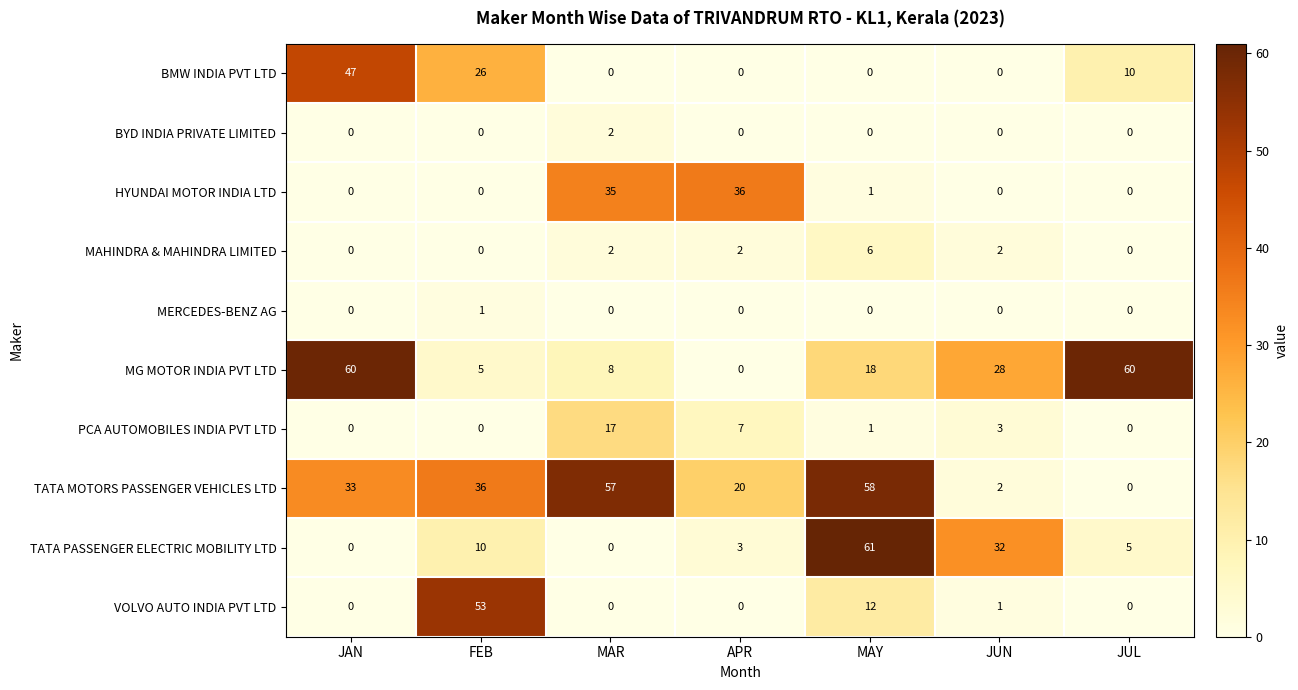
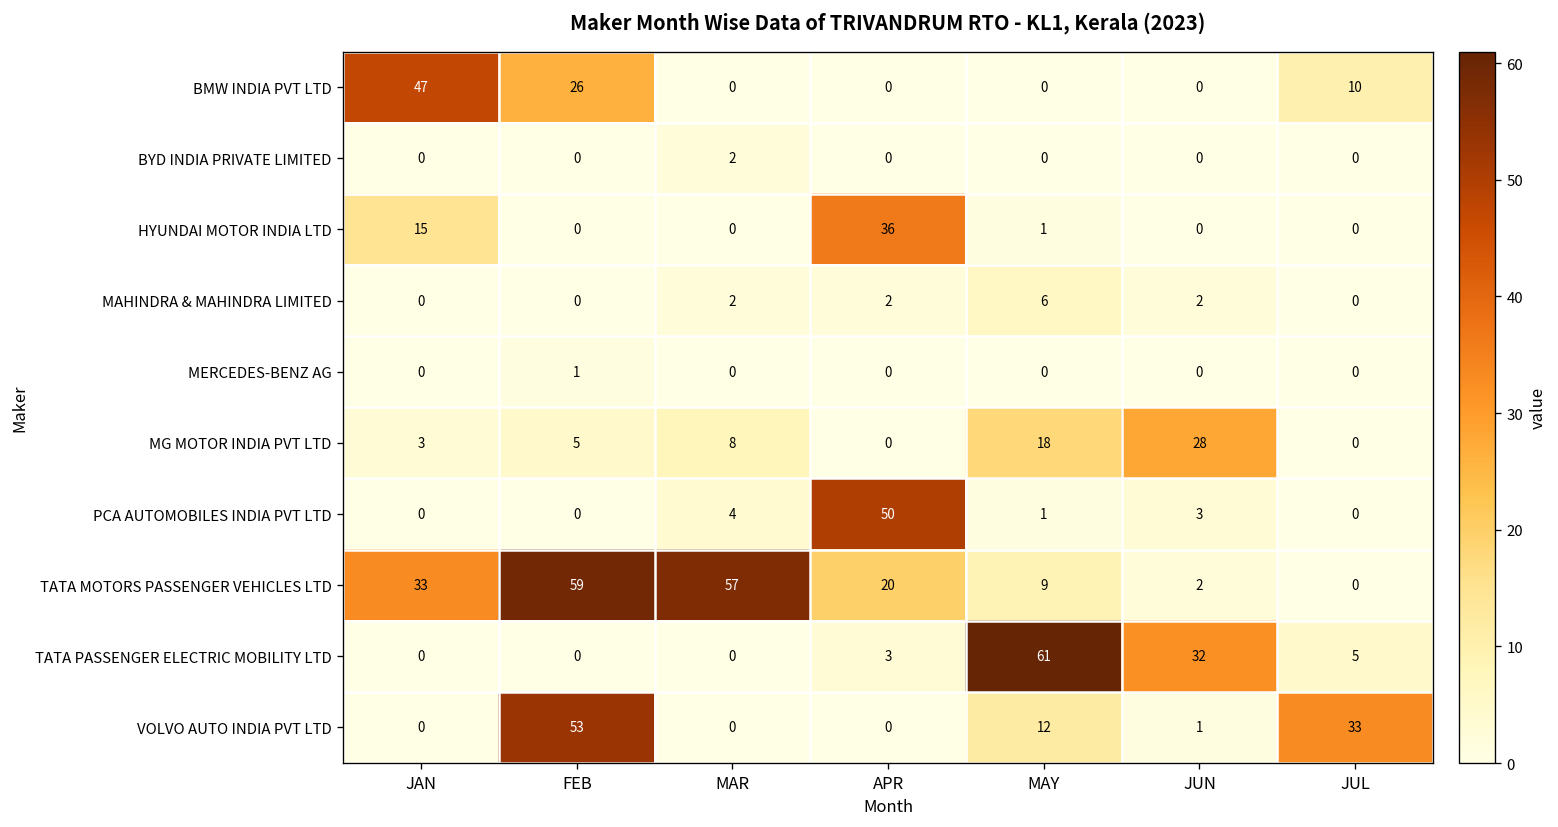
HYUNDAI MOTOR INDIA LTD, JAN: 0 -> 15
HYUNDAI MOTOR INDIA LTD, MAR: 35 -> 0
MG MOTOR INDIA PVT LTD, JAN: 60 -> 3
MG MOTOR INDIA PVT LTD, JUL: 60 -> 0
PCA AUTOMOBILES INDIA PVT LTD, MAR: 17 -> 4
PCA AUTOMOBILES INDIA PVT LTD, APR: 7 -> 50
TATA MOTORS PASSENGER VEHICLES LTD, FEB: 36 -> 59
TATA MOTORS PASSENGER VEHICLES LTD, MAY: 58 -> 9
TATA PASSENGER ELECTRIC MOBILITY LTD, FEB: 10 -> 0
VOLVO AUTO INDIA PVT LTD, JUL: 0 -> 33
